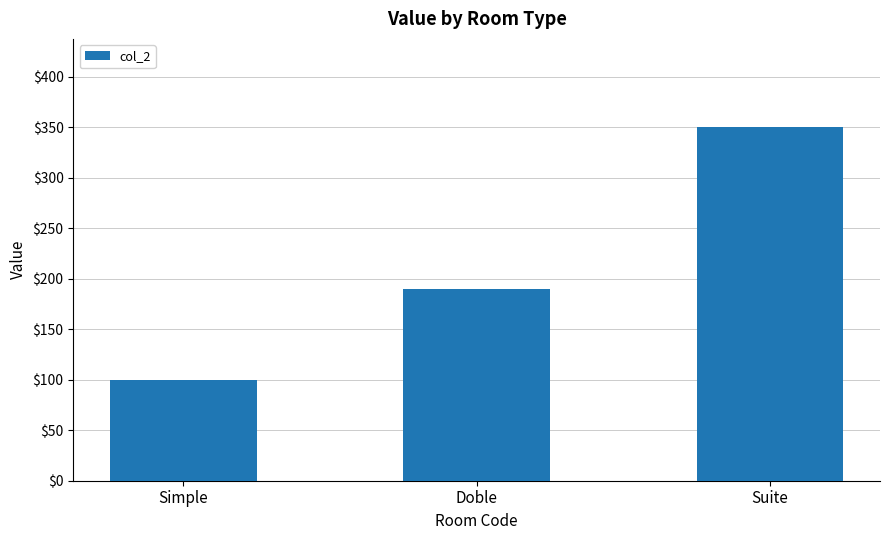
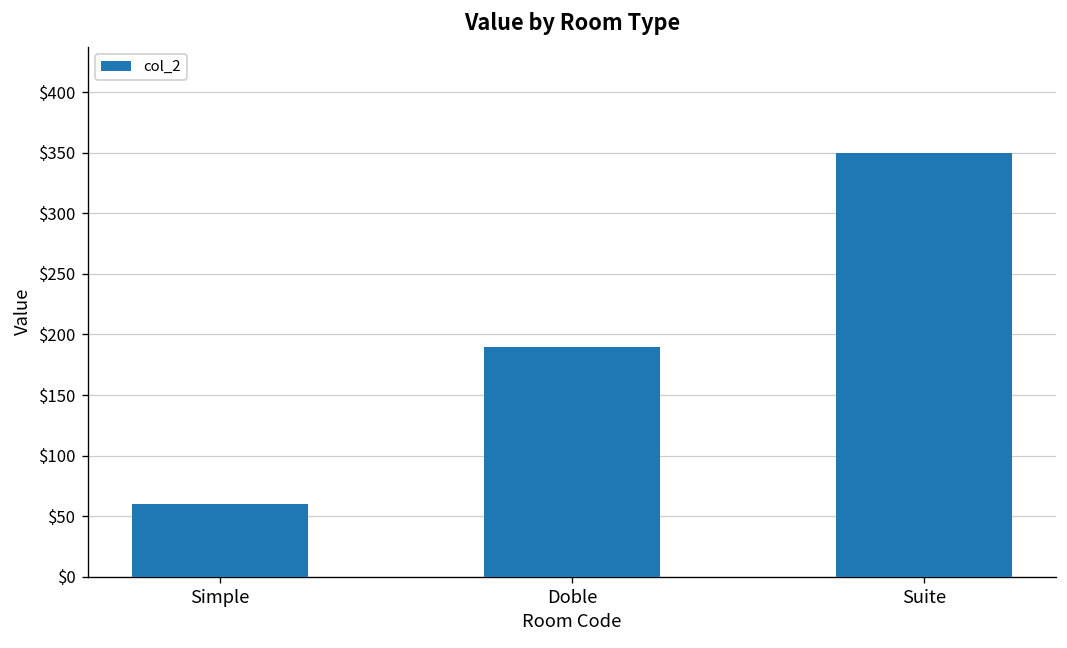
Simple: $100 -> $60
